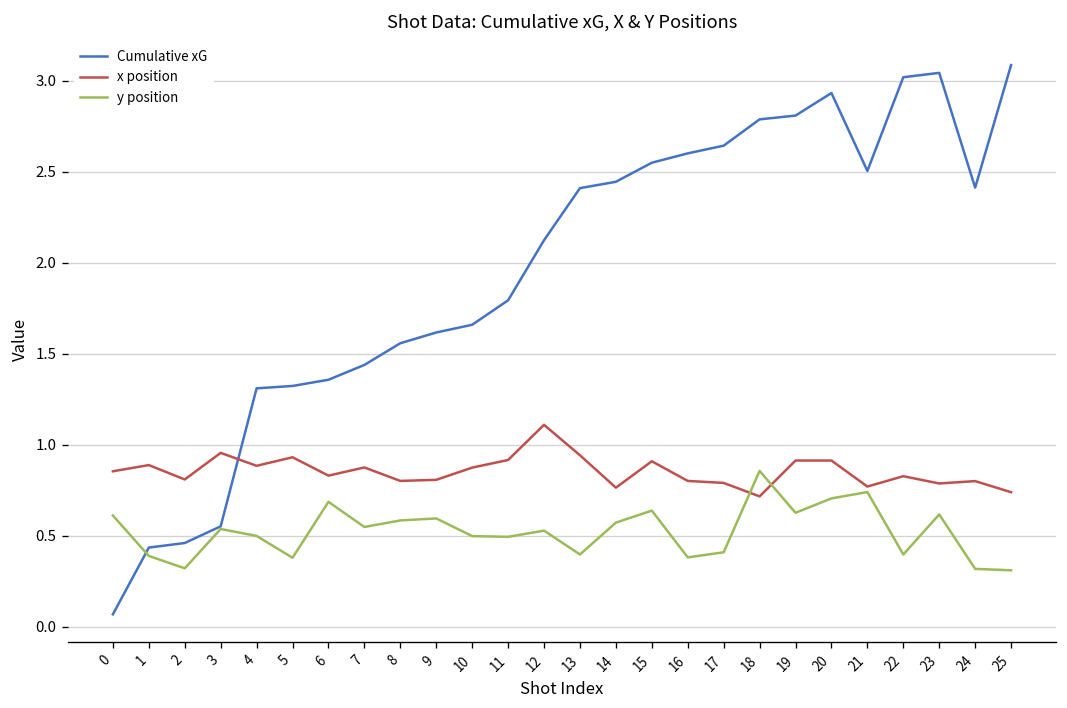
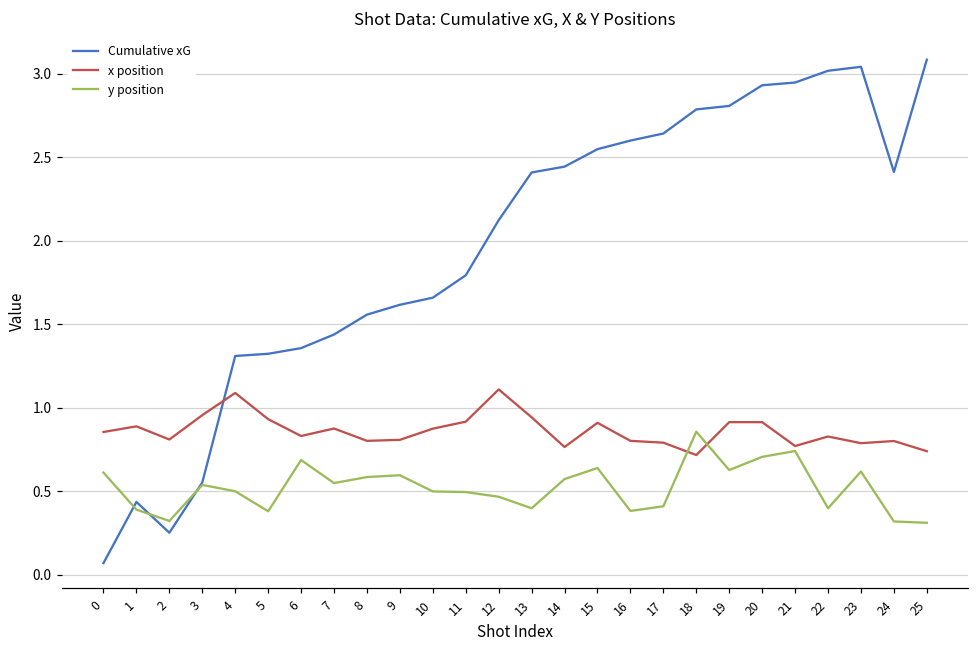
Cumulative xG, 2: 0.46 -> 0.25
x position, 4: 0.89 -> 1.09
y position, 12: 0.53 -> 0.47
Cumulative xG, 21: 2.50 -> 2.95
